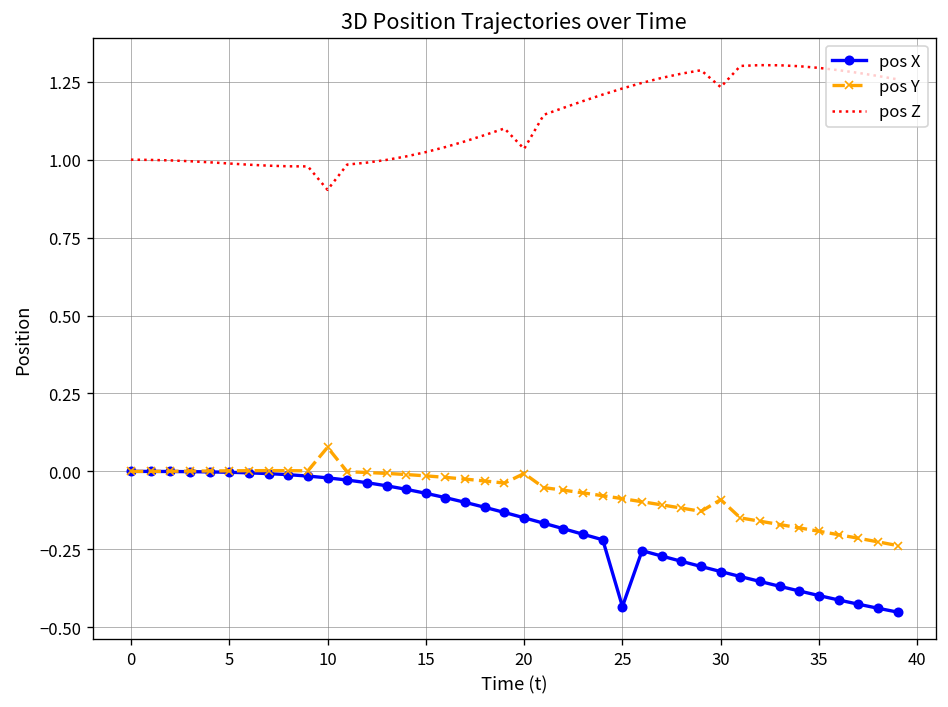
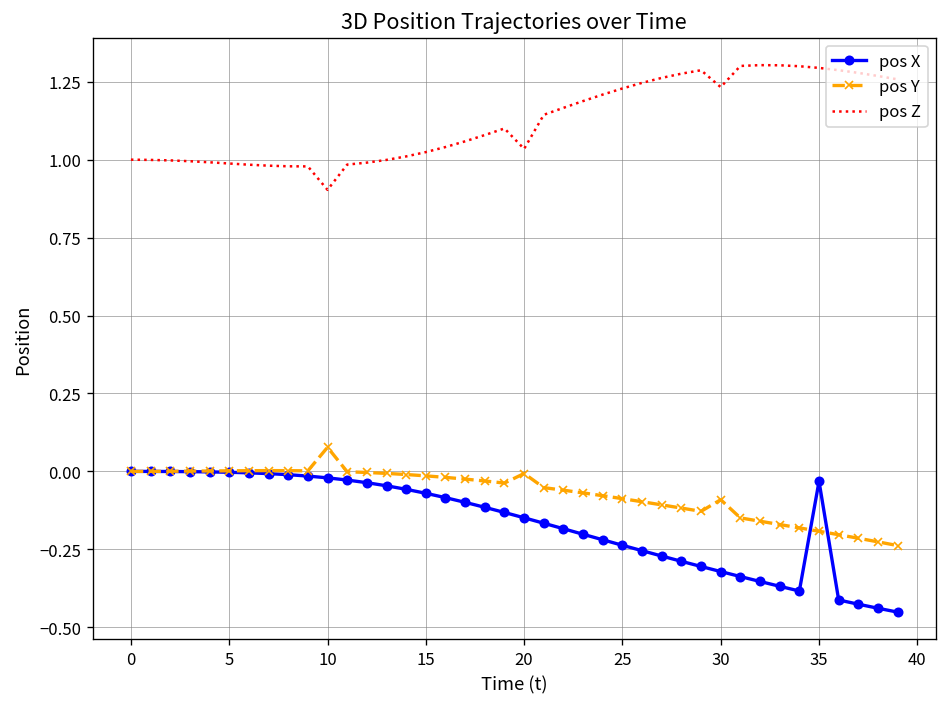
pos X, 25: -0.43 -> -0.24
pos X, 35: -0.40 -> -0.03
